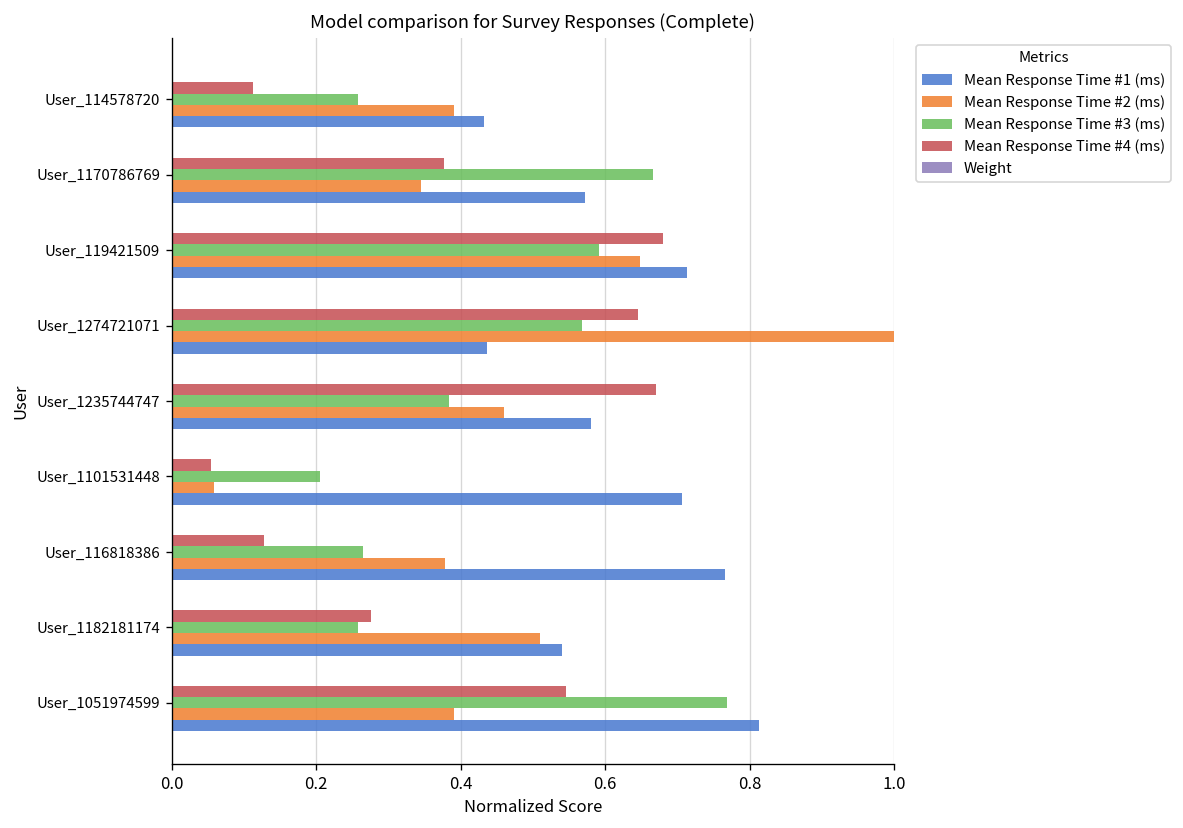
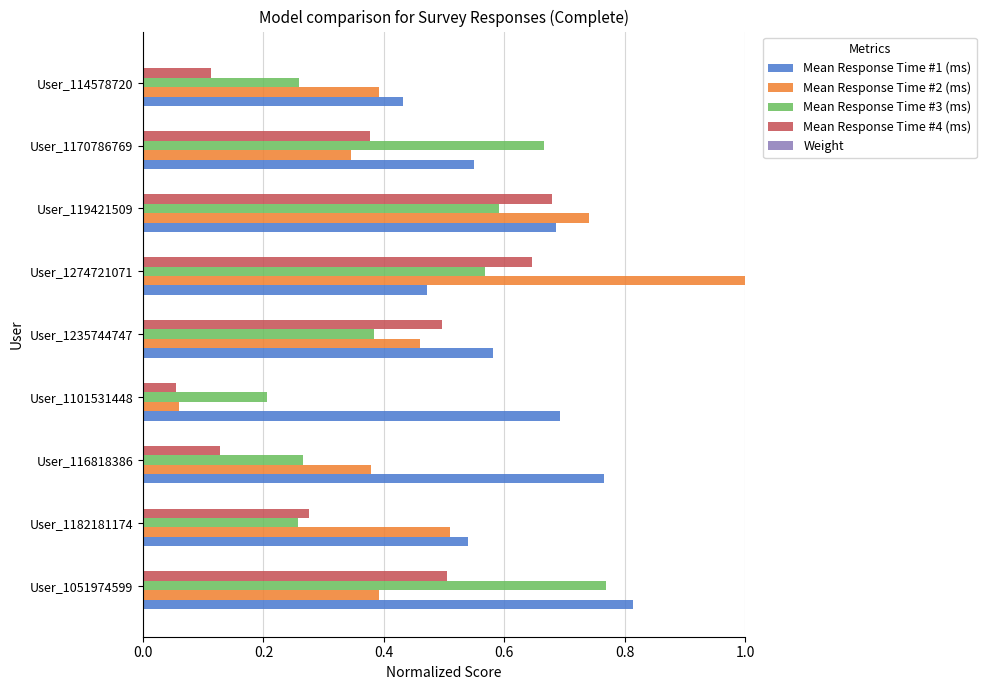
Mean Response Time #1 (ms), User_1170786769: 0.57 -> 0.55
Mean Response Time #2 (ms), User_119421509: 0.65 -> 0.74
Mean Response Time #1 (ms), User_119421509: 0.71 -> 0.69
Mean Response Time #1 (ms), User_1274721071: 0.44 -> 0.47
Mean Response Time #4 (ms), User_1235744747: 0.67 -> 0.50
Mean Response Time #1 (ms), User_1101531448: 0.71 -> 0.69
Mean Response Time #4 (ms), User_1051974599: 0.55 -> 0.50
